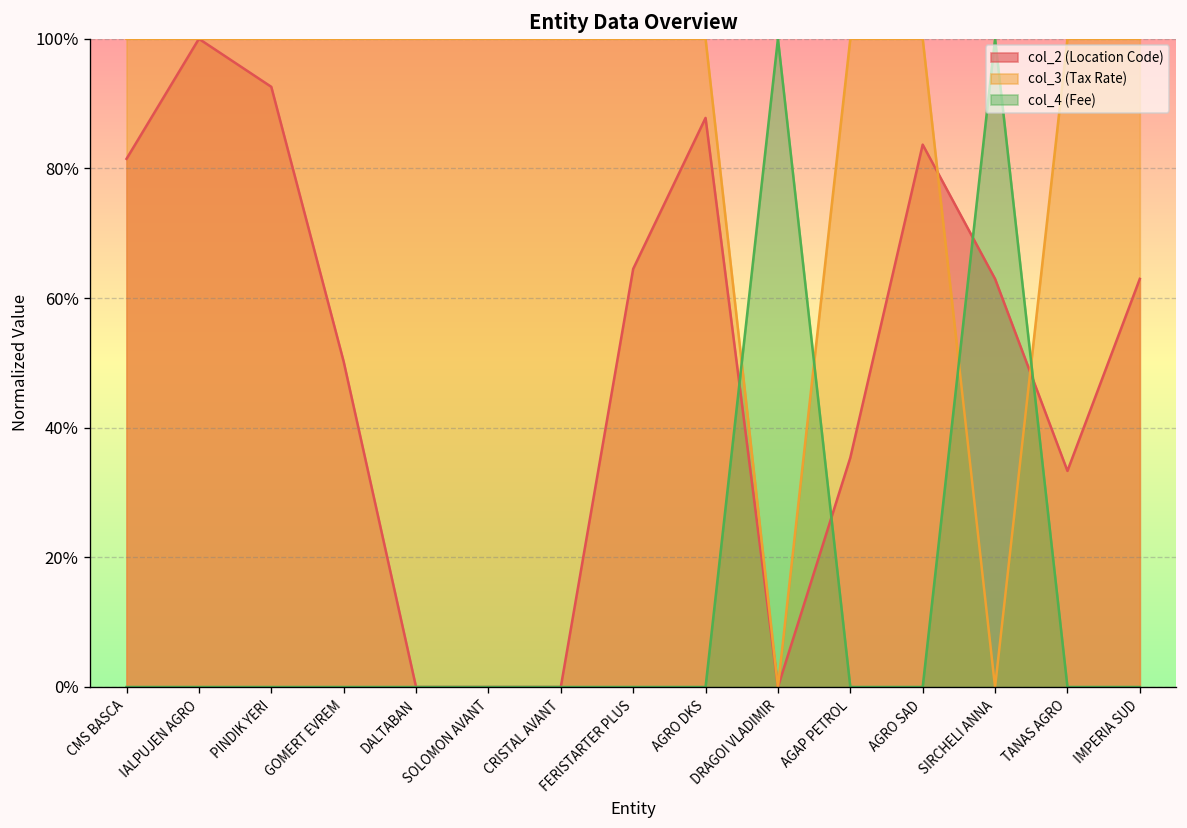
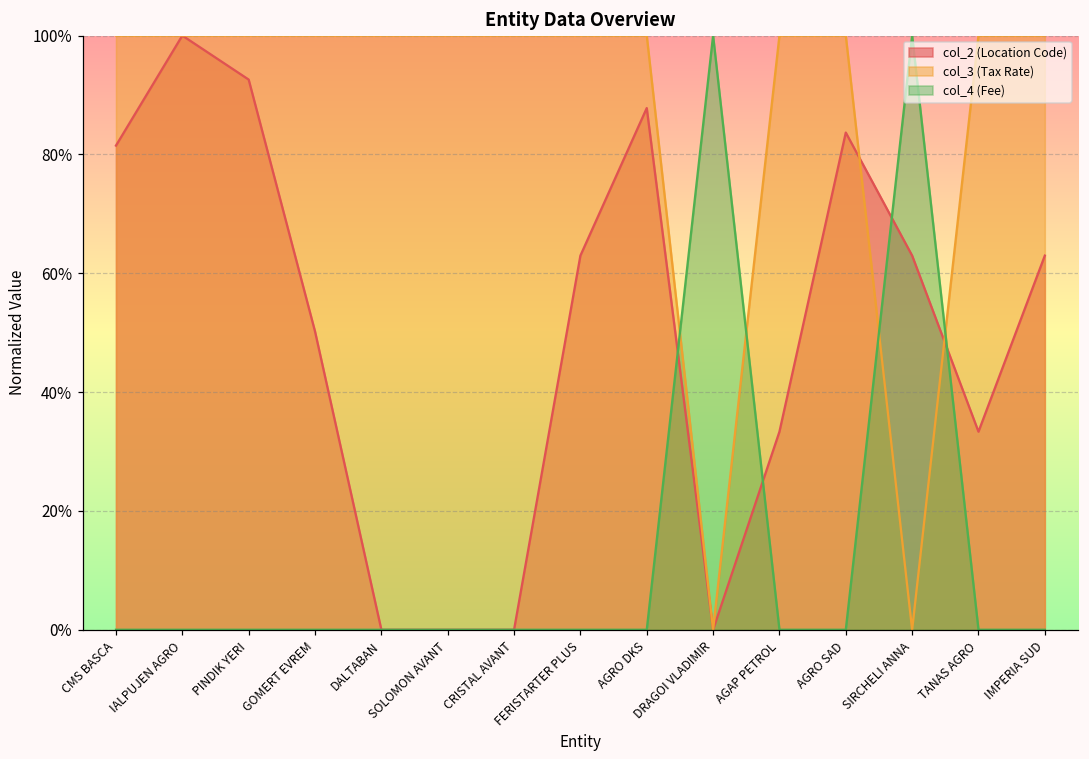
col_2 (Location Code), FERISTARTER PLUS: 65% -> 63%
col_2 (Location Code), AGAP PETROL: 35% -> 33%
